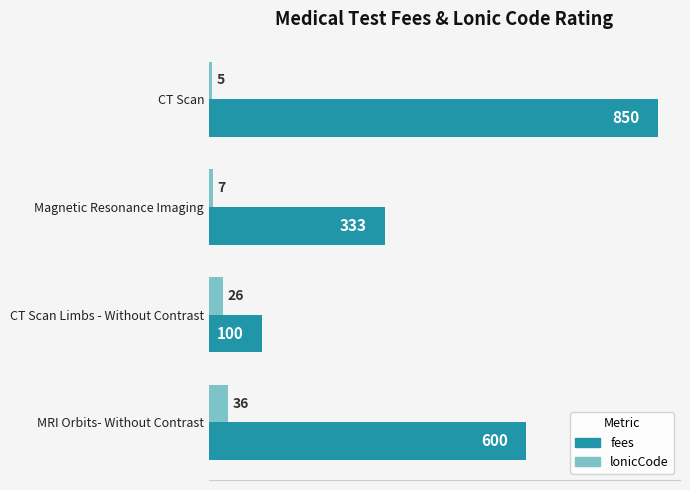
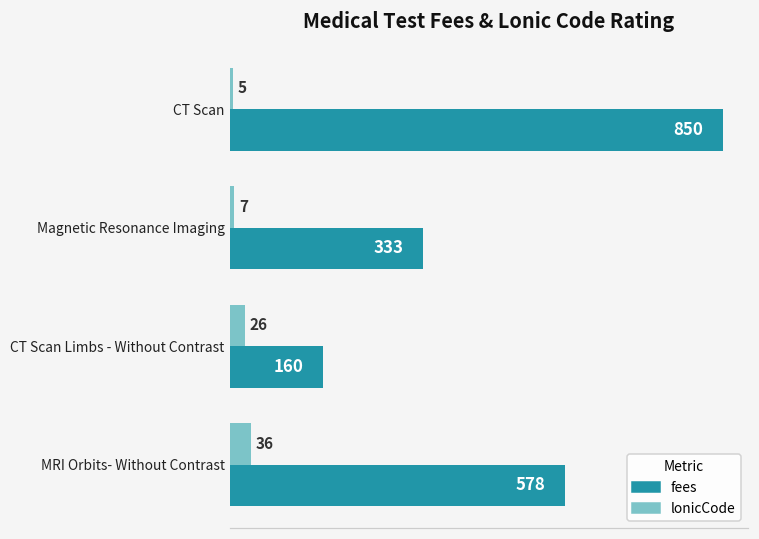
fees, CT Scan Limbs - Without Contrast: 100 -> 160
fees, MRI Orbits- Without Contrast: 600 -> 578
